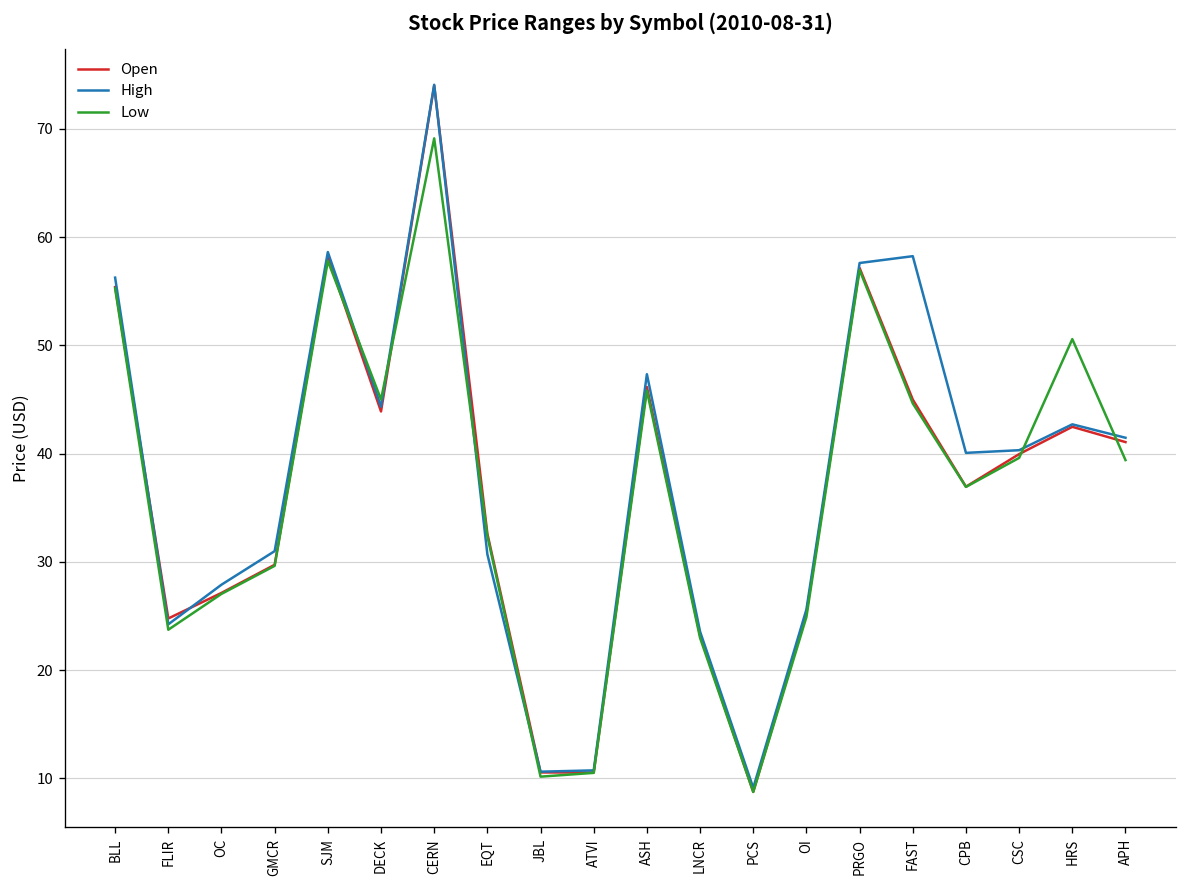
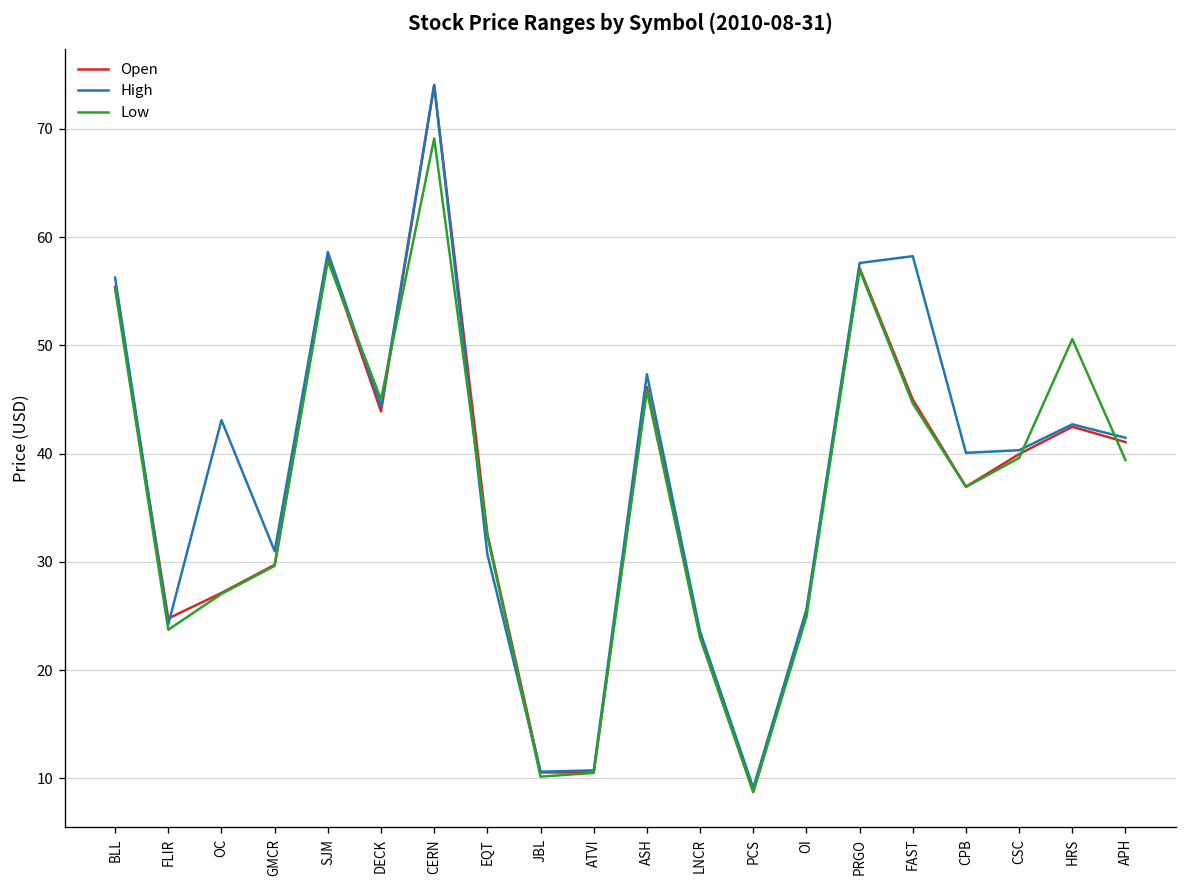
High, OC: 28 -> 43
